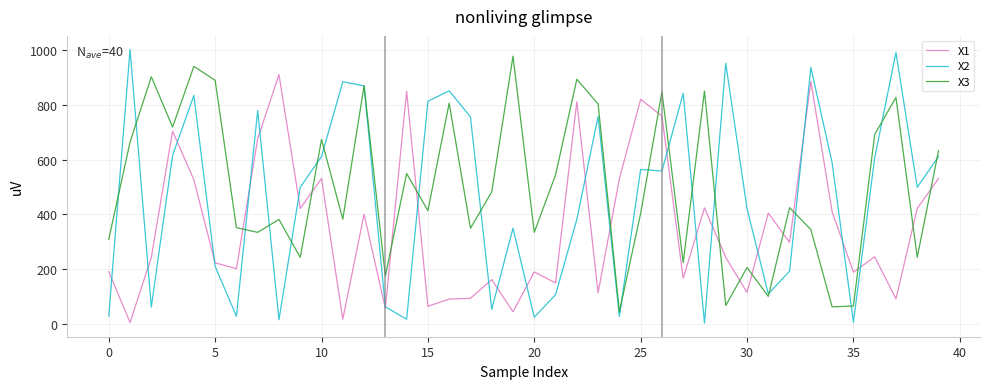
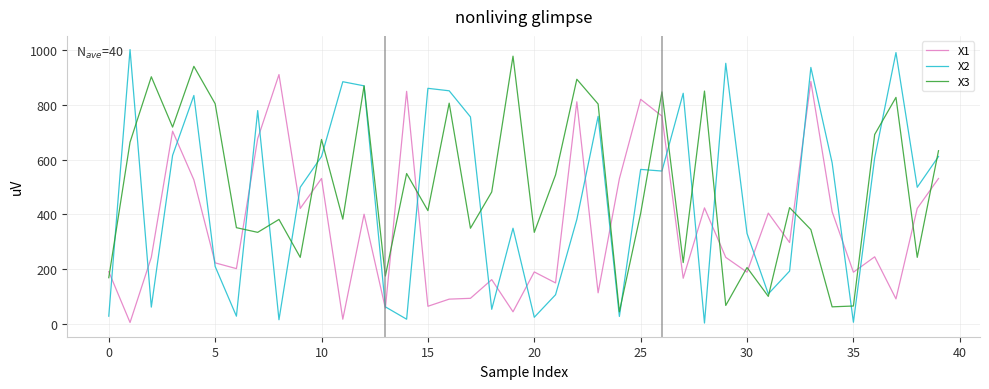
X3, 0: 310 -> 170
X3, 5: 890 -> 800
X2, 15: 810 -> 860
X1, 30: 120 -> 190
X2, 30: 420 -> 330
